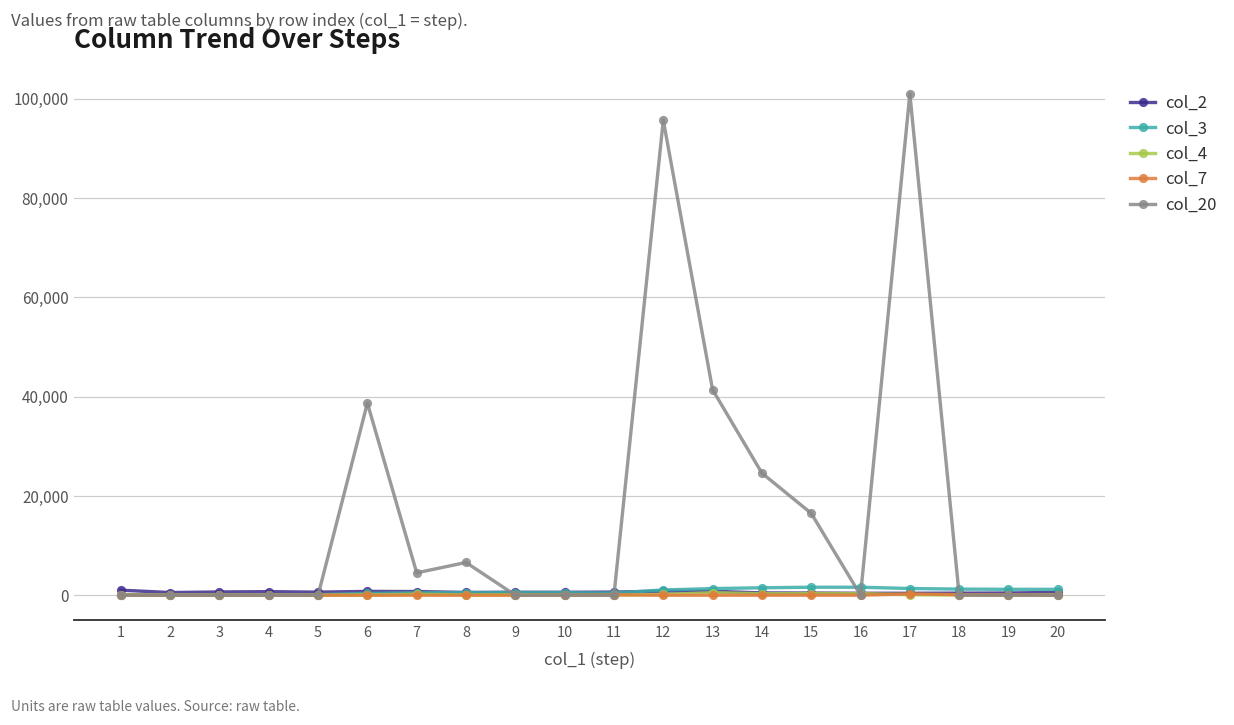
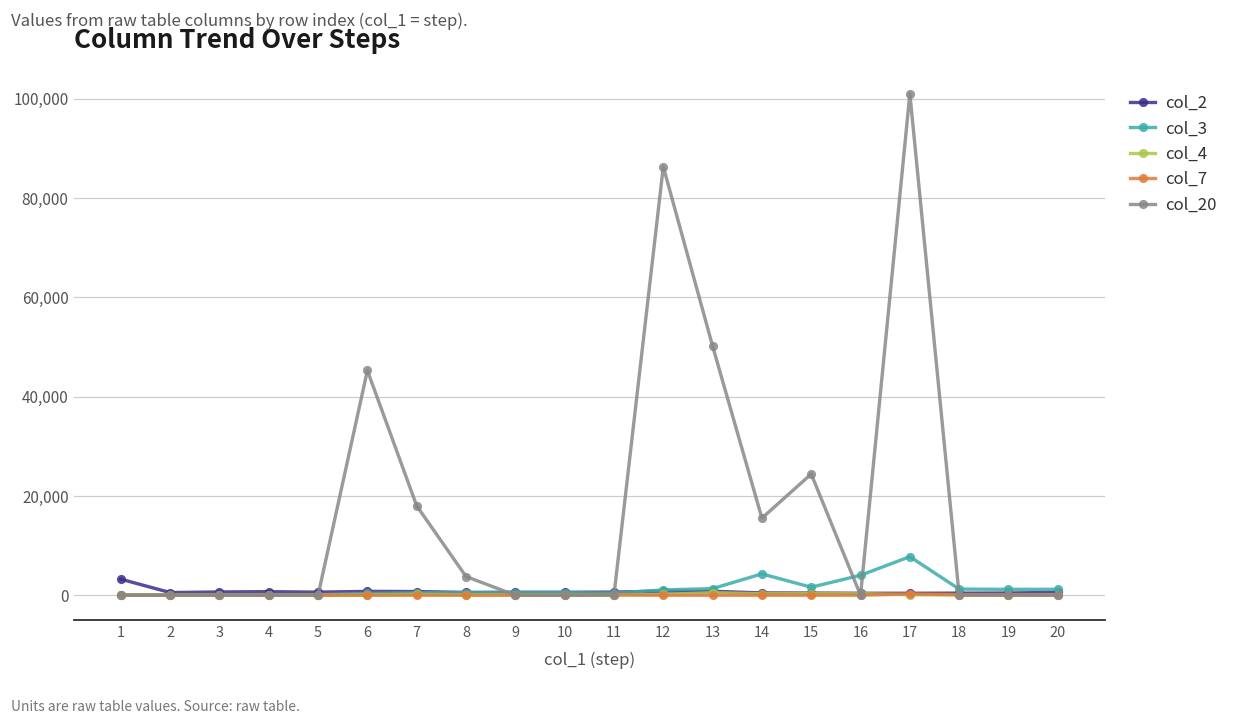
col_2, 1: 1,000 -> 3,000
col_20, 6: 39,000 -> 45,000
col_20, 7: 5,000 -> 18,000
col_20, 8: 7,000 -> 4,000
col_20, 12: 96,000 -> 86,000
col_20, 13: 41,000 -> 50,000
col_3, 14: 2,000 -> 4,000
col_20, 14: 25,000 -> 16,000
col_20, 15: 17,000 -> 24,000
col_3, 16: 2,000 -> 4,000
col_3, 17: 1,000 -> 8,000
